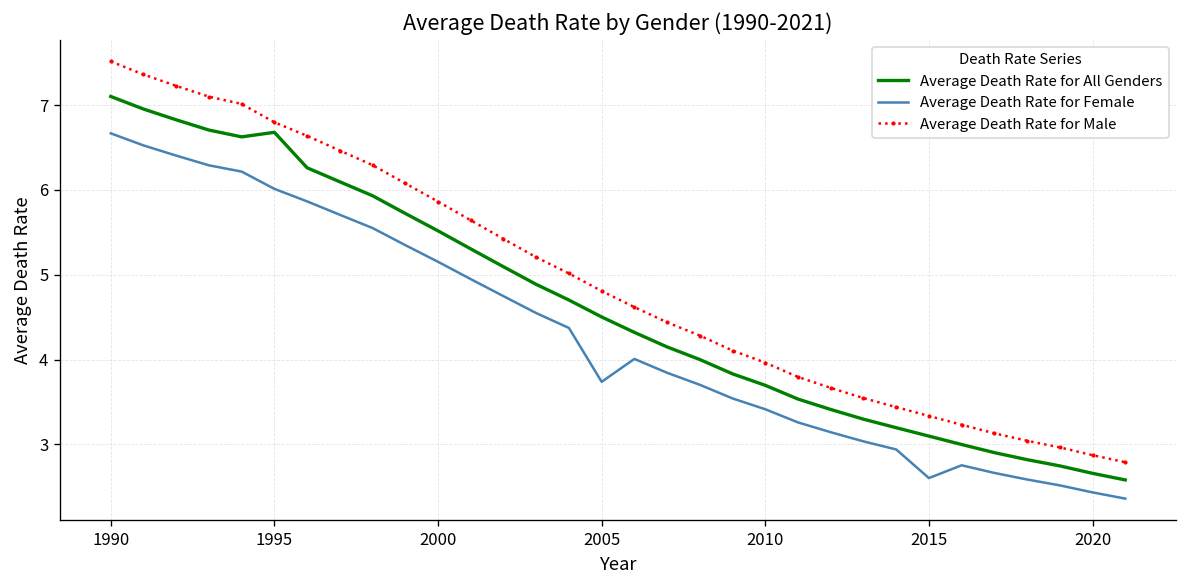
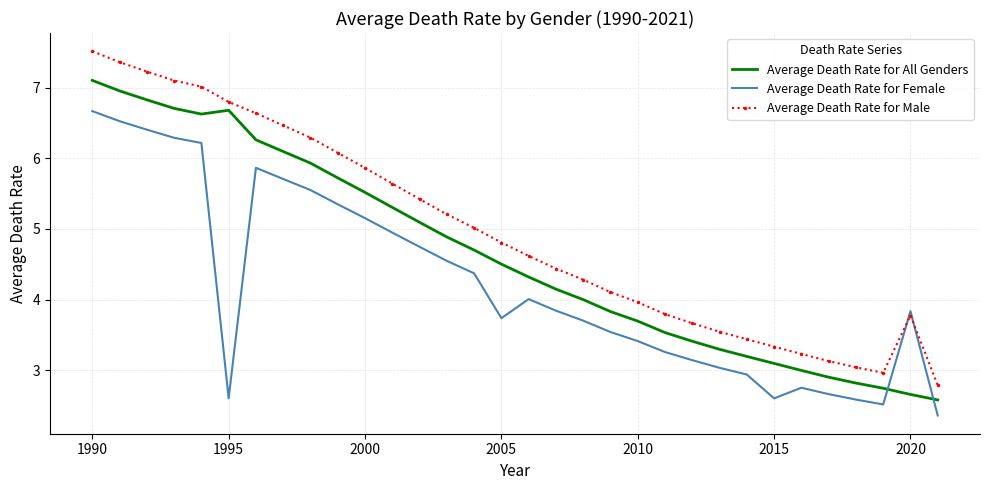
Average Death Rate for Female, 1995: 6.0 -> 2.6
Average Death Rate for Female, 2020: 2.4 -> 3.8
Average Death Rate for Male, 2020: 2.9 -> 3.8
